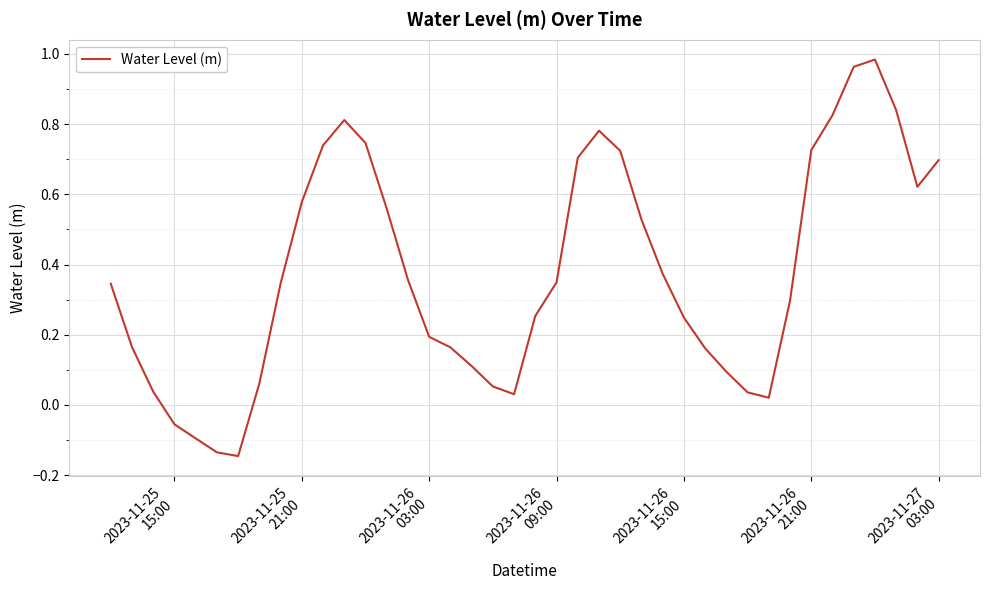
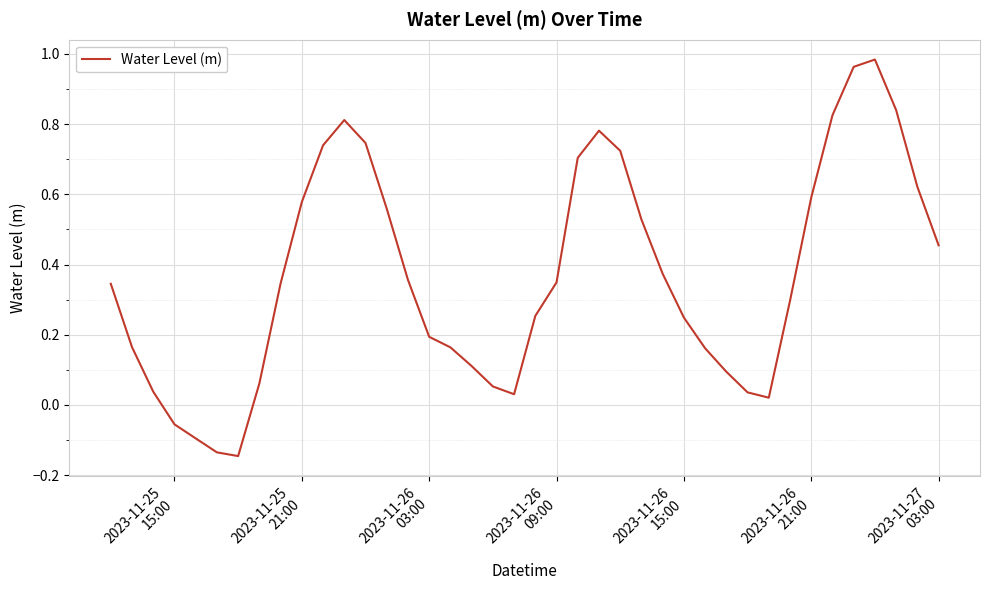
2023-11-26 21:00: 0.73 -> 0.59
2023-11-27 03:00: 0.70 -> 0.45
